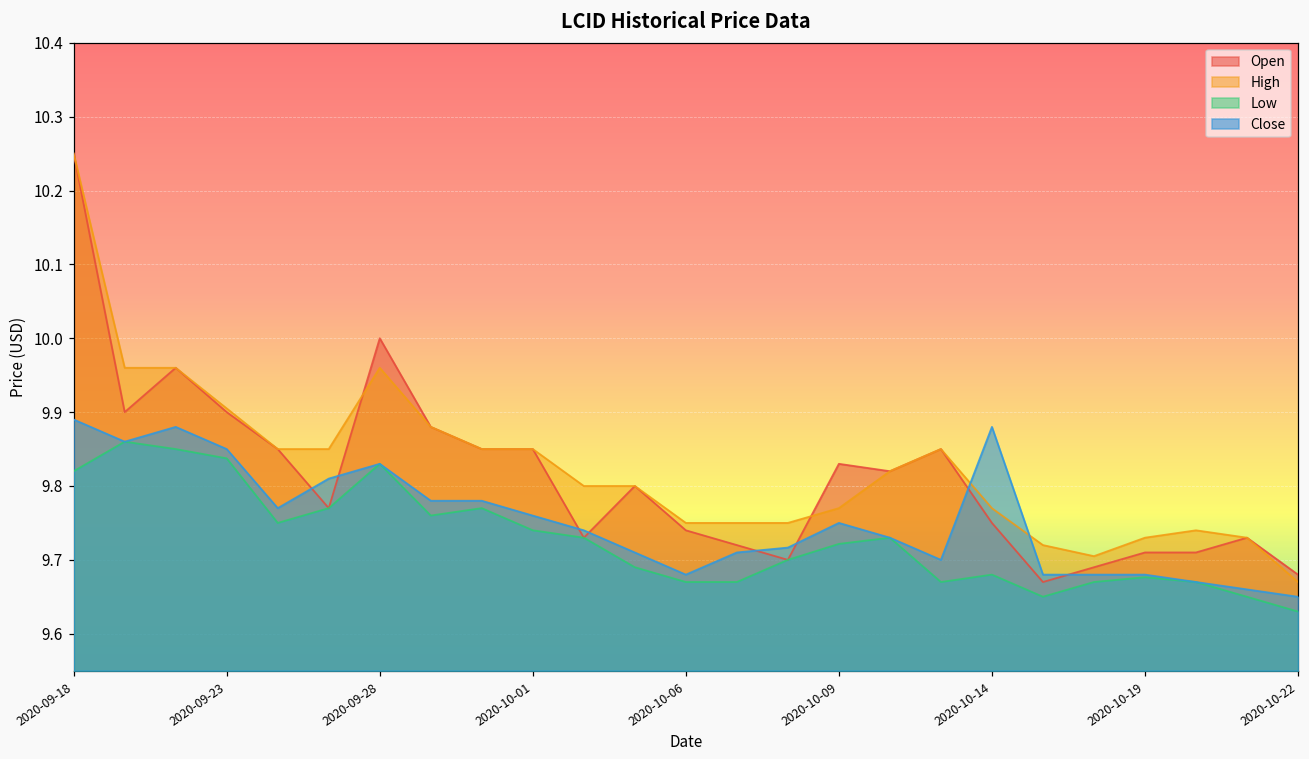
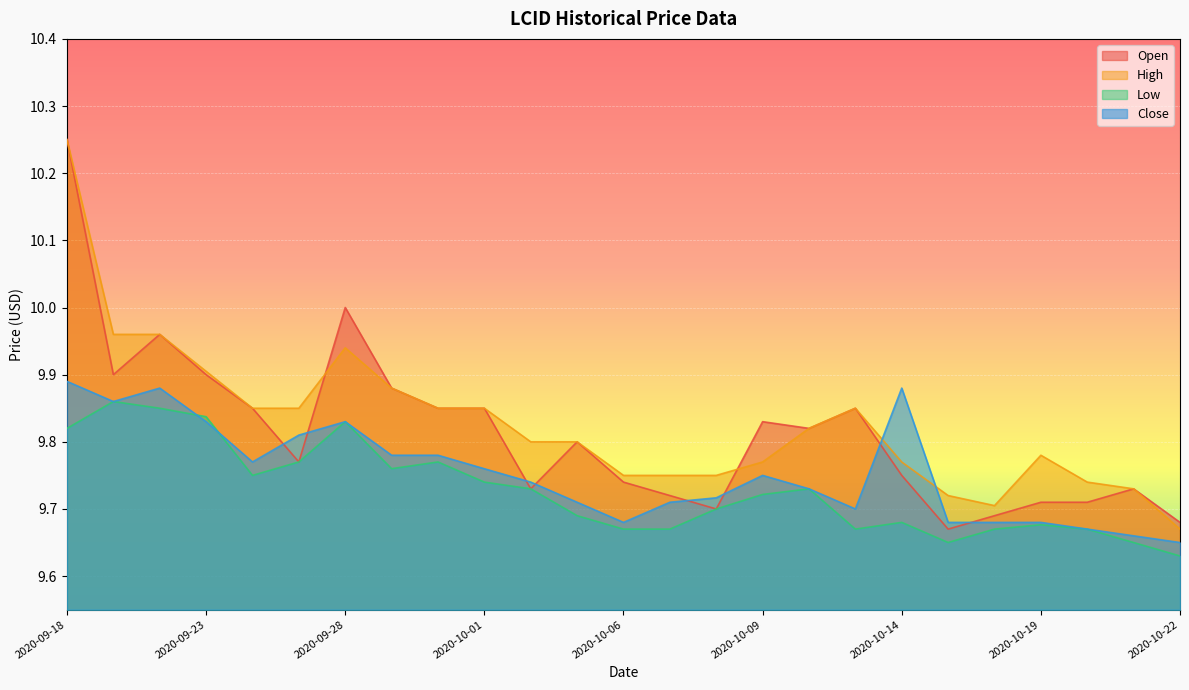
Close, 2020-09-23: 9.85 -> 9.83
High, 2020-09-28: 9.96 -> 9.94
High, 2020-10-19: 9.73 -> 9.78
